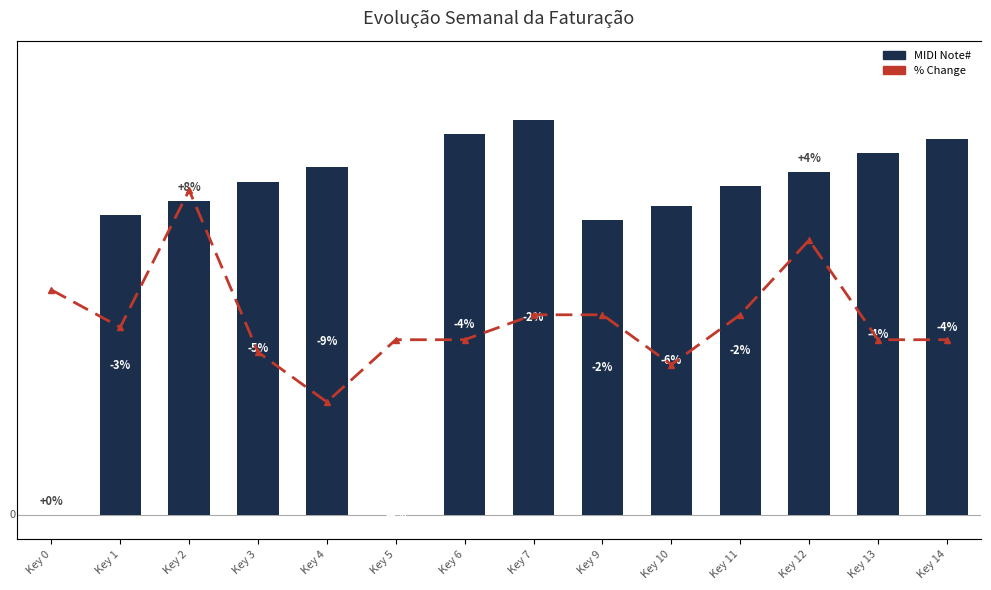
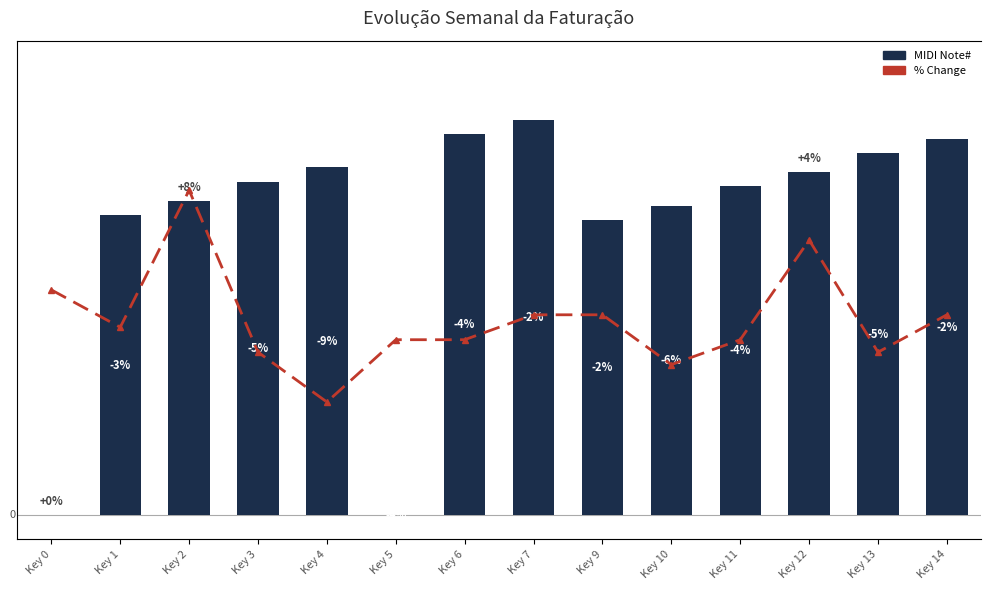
% Change, Key 11: -2% -> -4%
% Change, Key 13: -4% -> -5%
% Change, Key 14: -4% -> -2%
